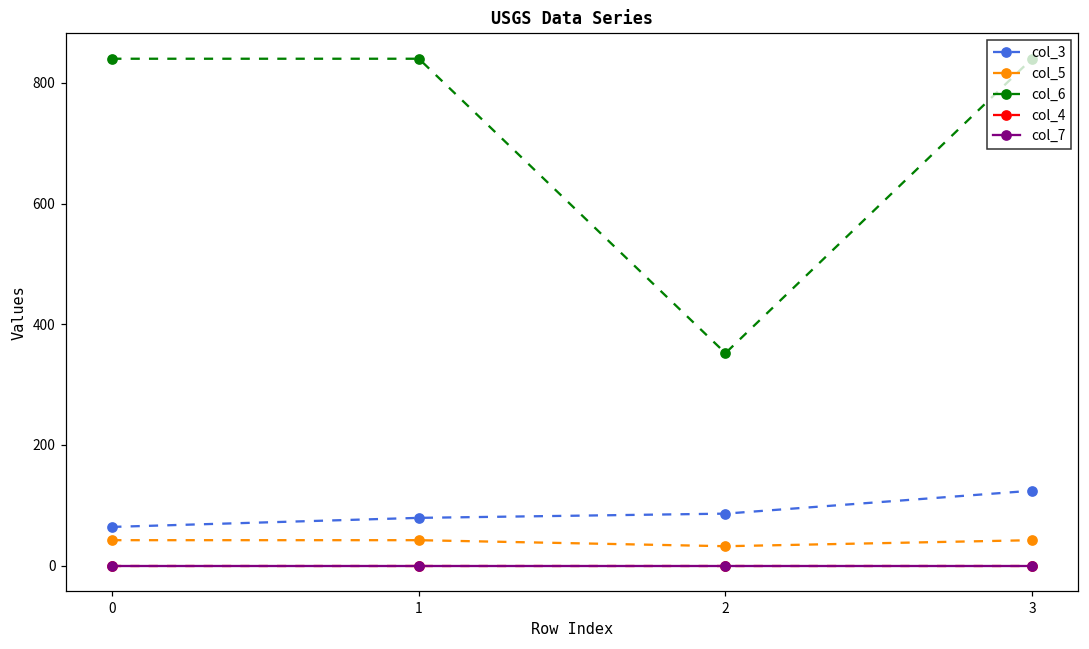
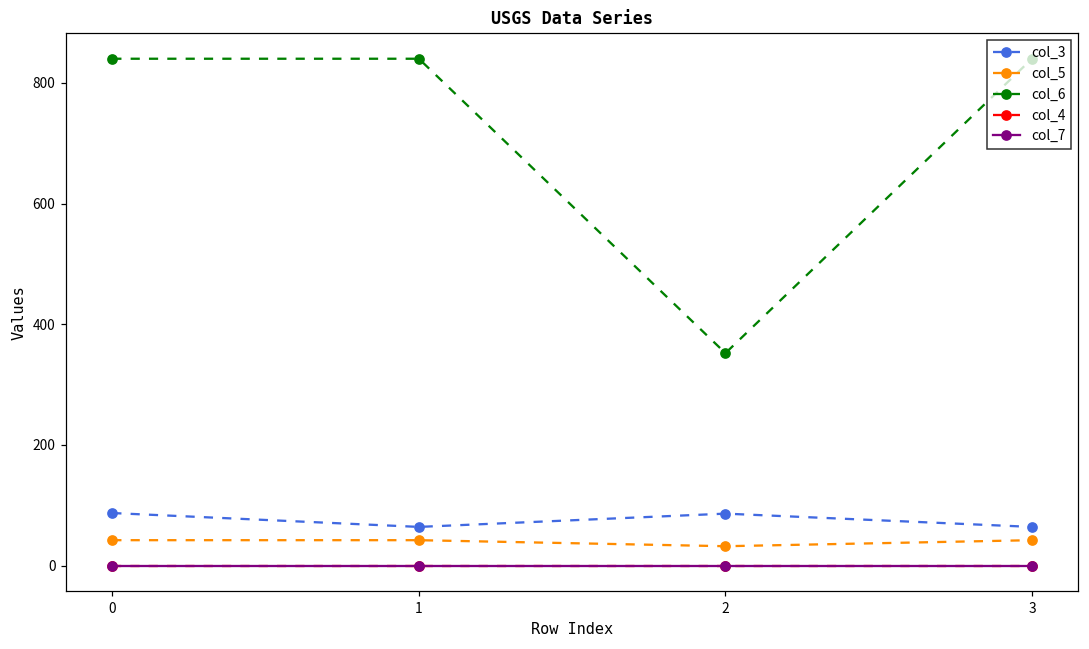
col_3, 0: 60 -> 90
col_3, 1: 80 -> 60
col_3, 3: 120 -> 60
